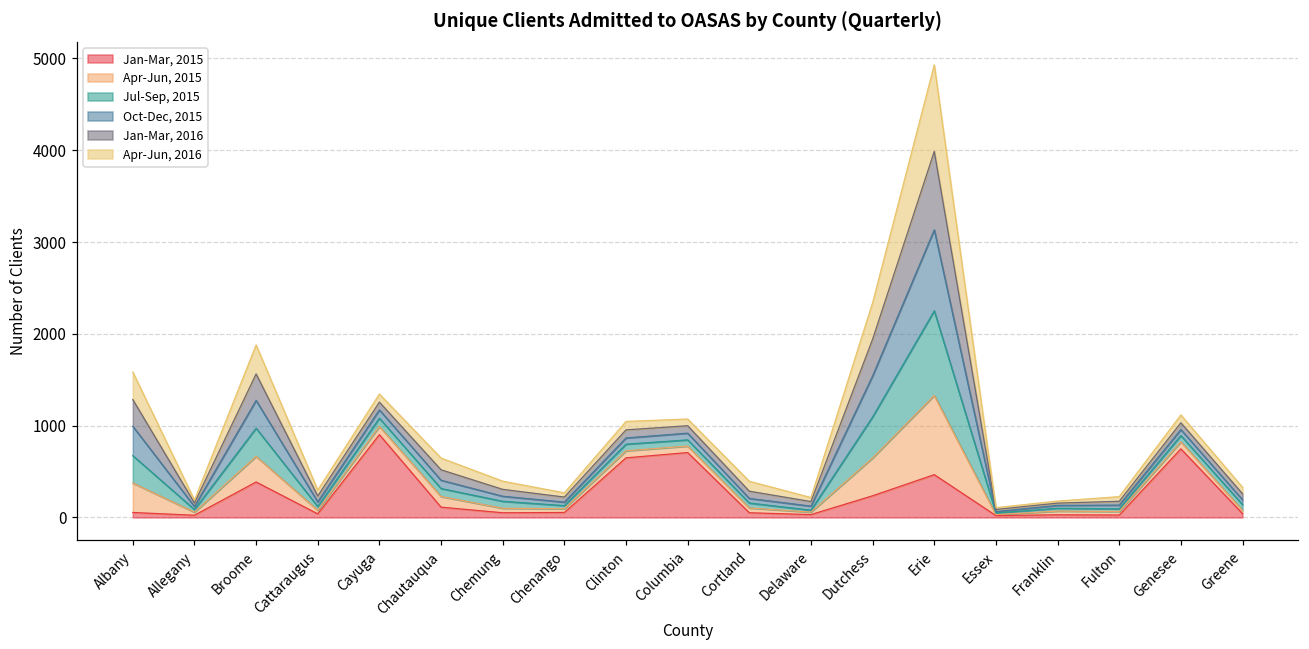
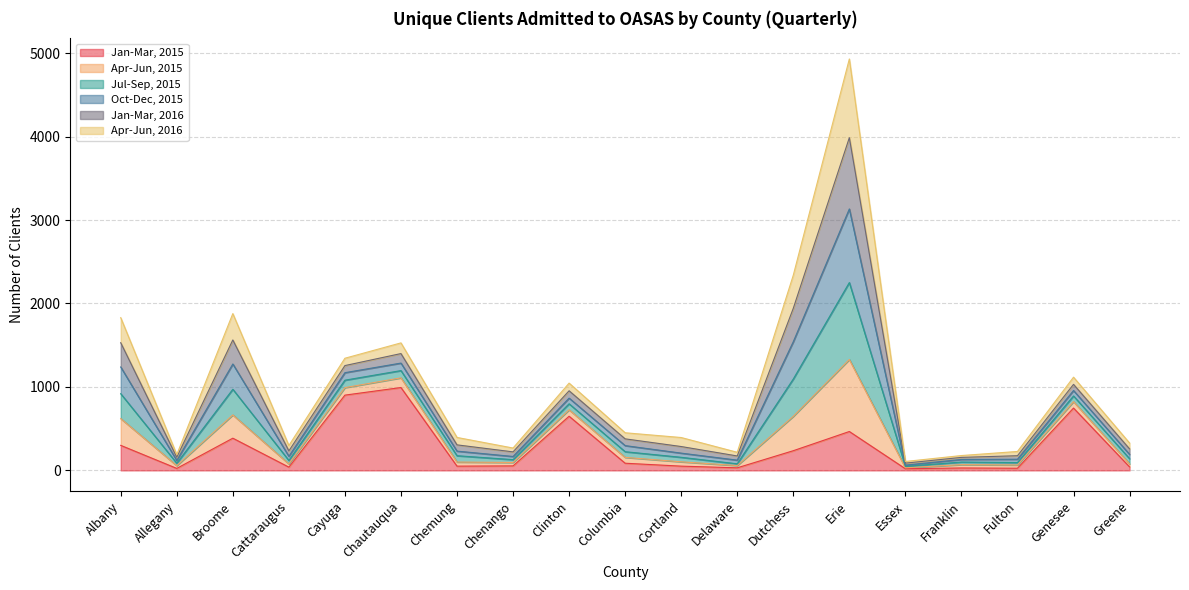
Jan-Mar, 2015, Albany: 100 -> 300
Jan-Mar, 2015, Chautauqua: 100 -> 1000
Jan-Mar, 2015, Columbia: 700 -> 100
